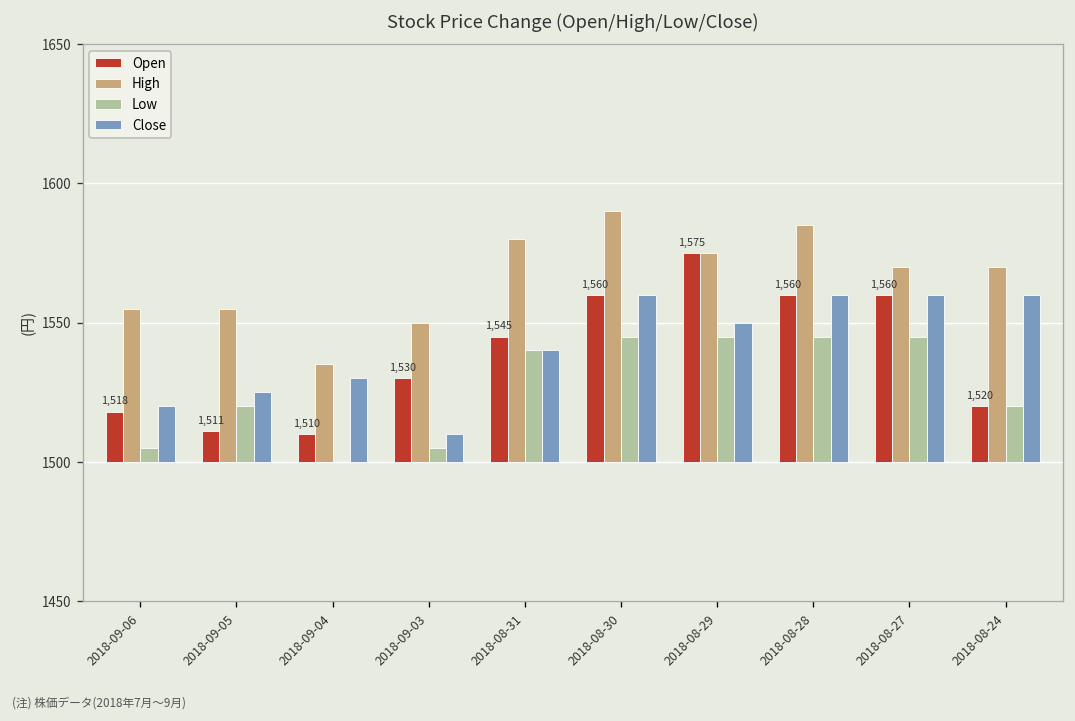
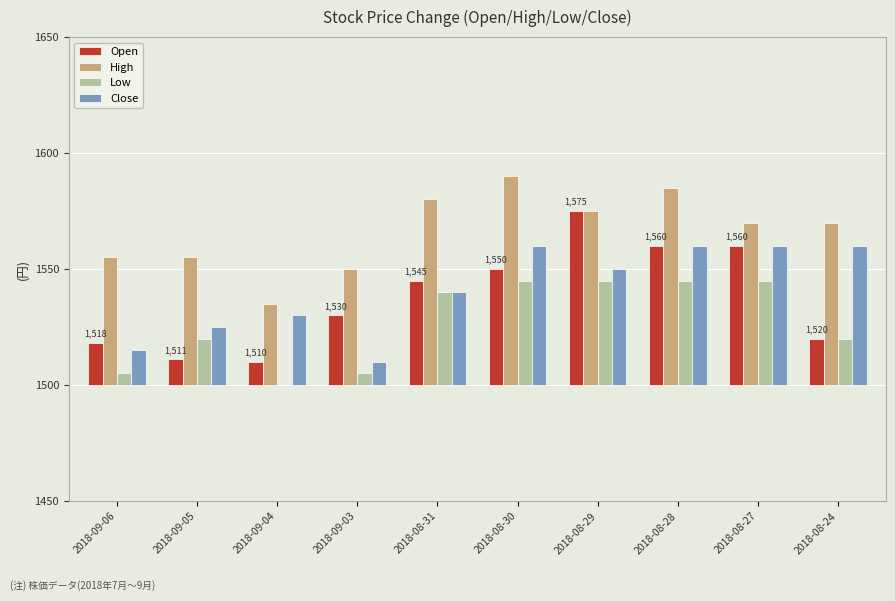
Close, 2018-09-06: 1520 -> 1515
Open, 2018-08-30: 1,560 -> 1,550
